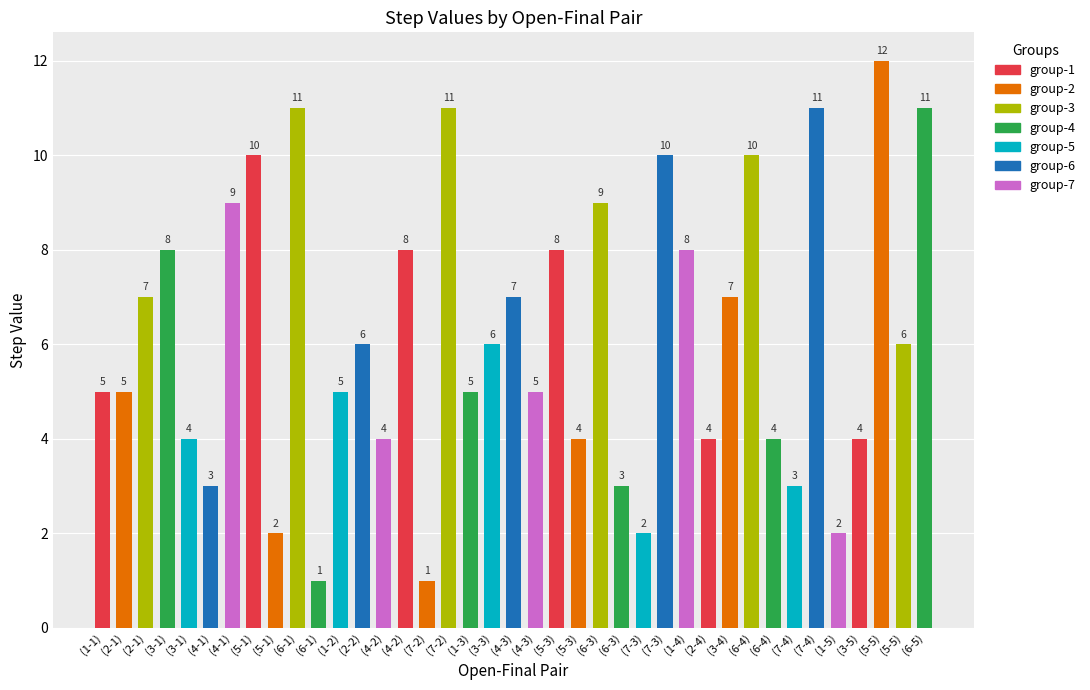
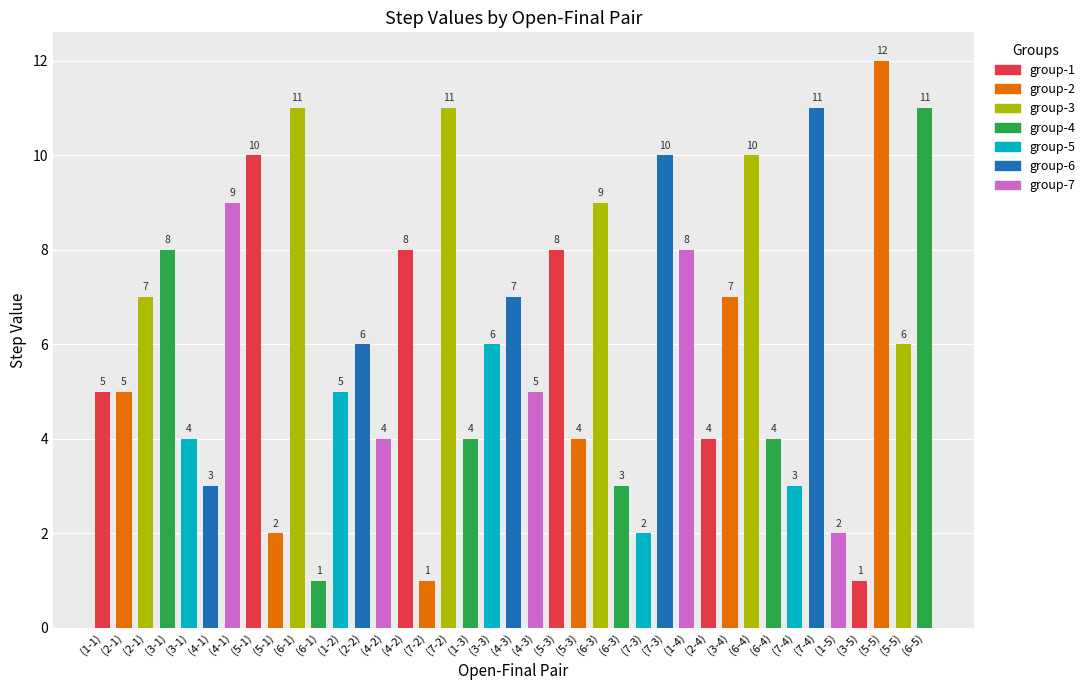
(1-3): 5 -> 4
(3-5): 4 -> 1
